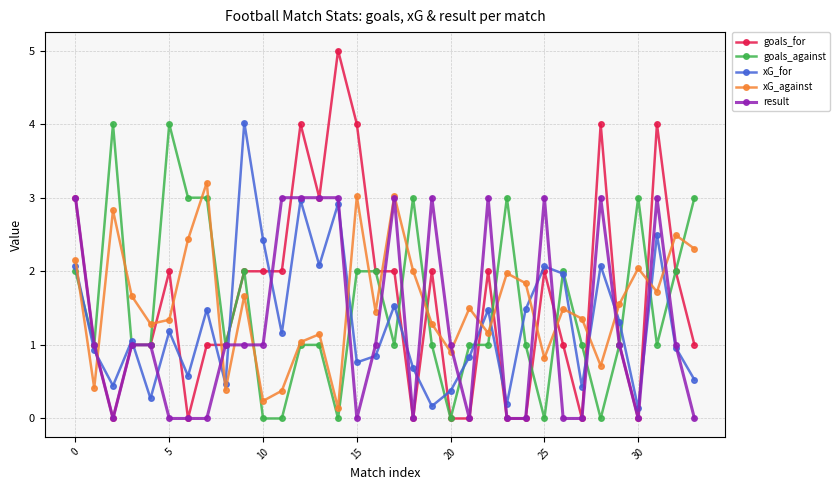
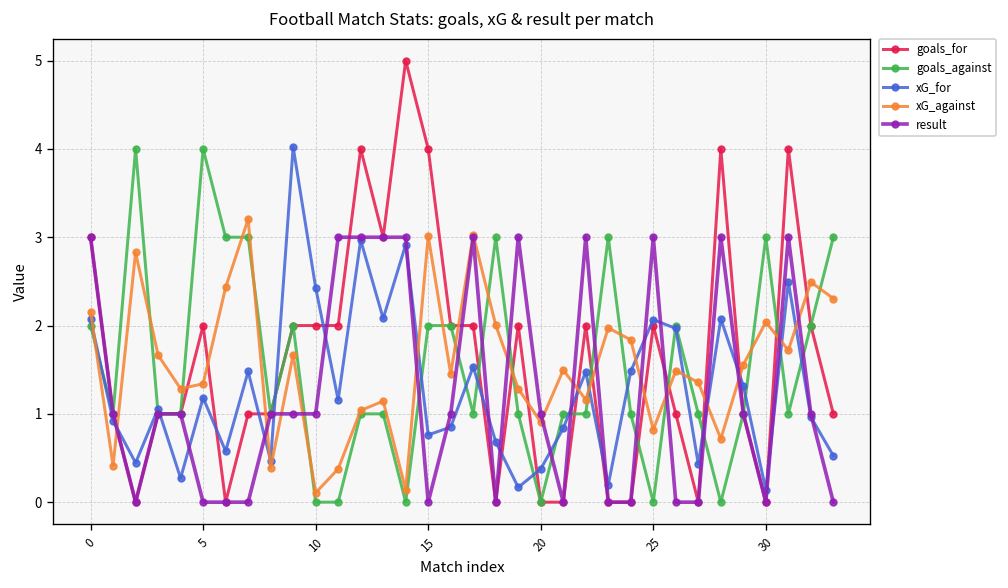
xG_against, 10: 0.2 -> 0.1
